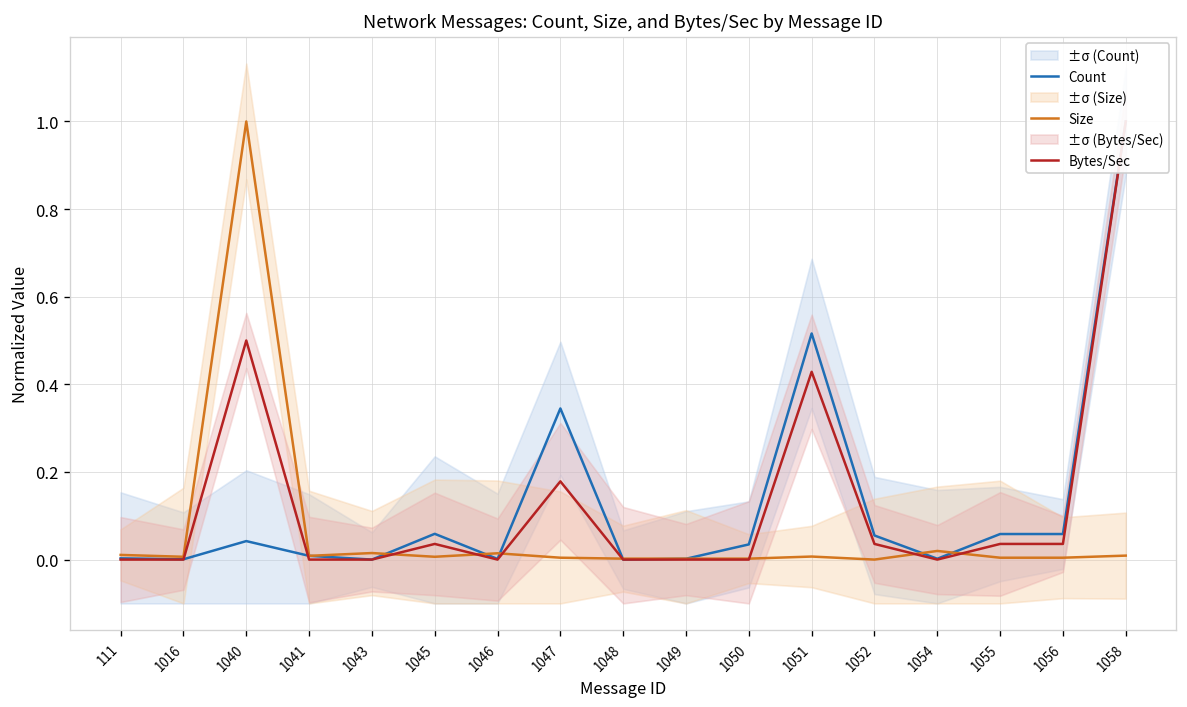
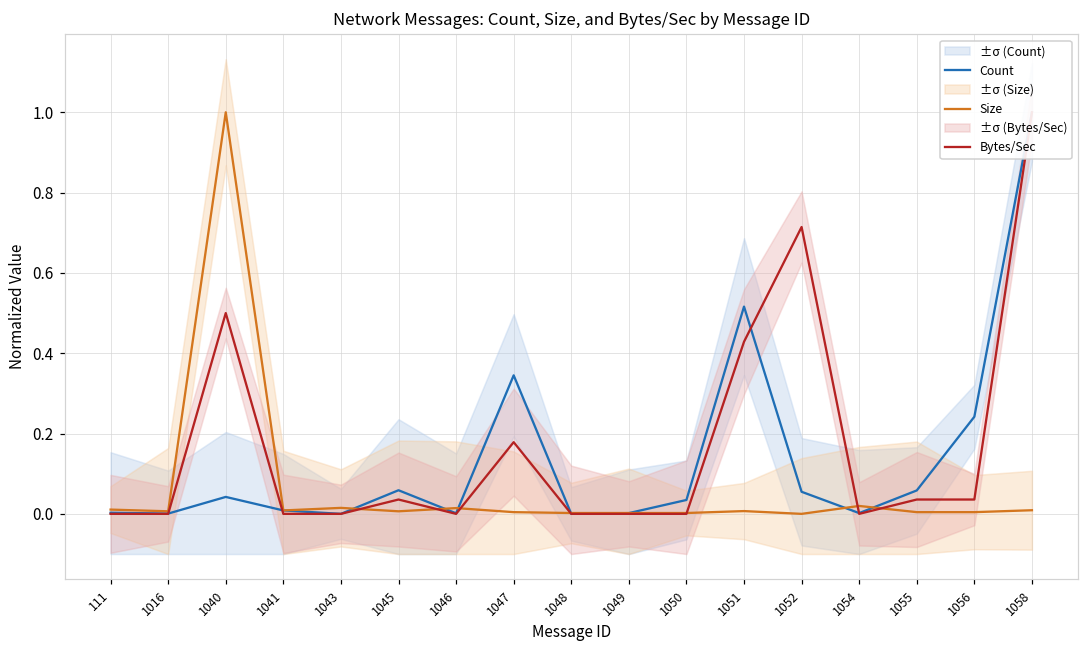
Bytes/Sec, 1052: 0.04 -> 0.71
Count, 1056: 0.06 -> 0.24
